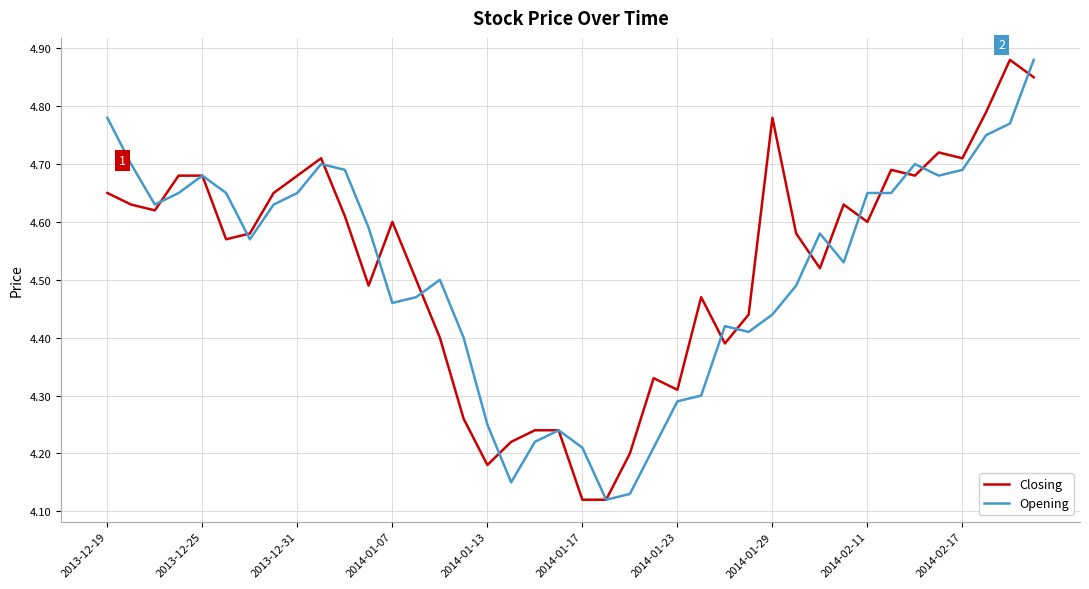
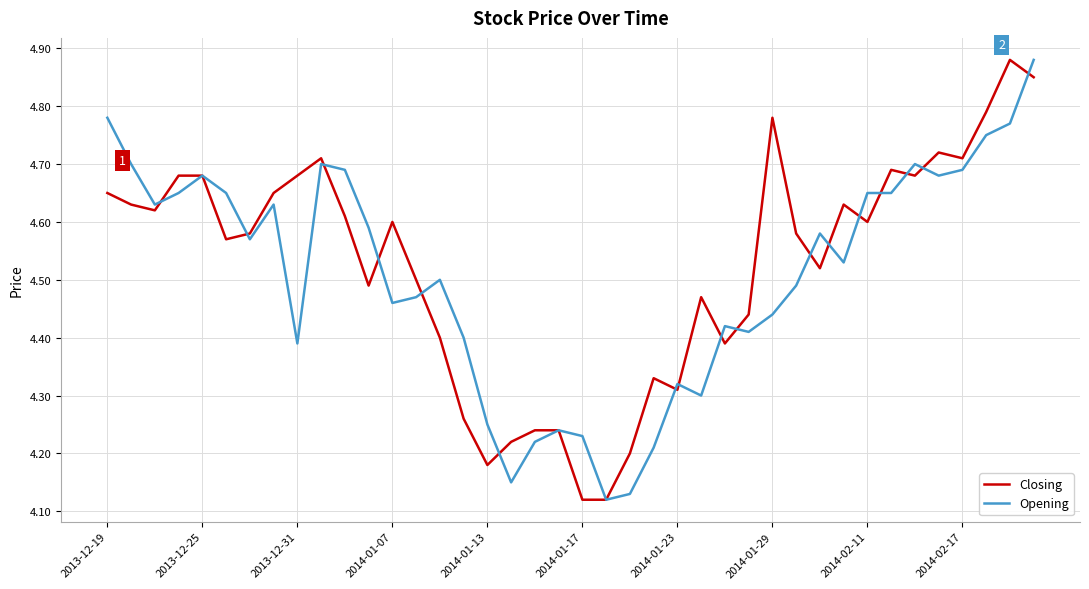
Opening, 2013-12-31: 4.65 -> 4.39
Opening, 2014-01-17: 4.21 -> 4.23
Opening, 2014-01-23: 4.29 -> 4.32
